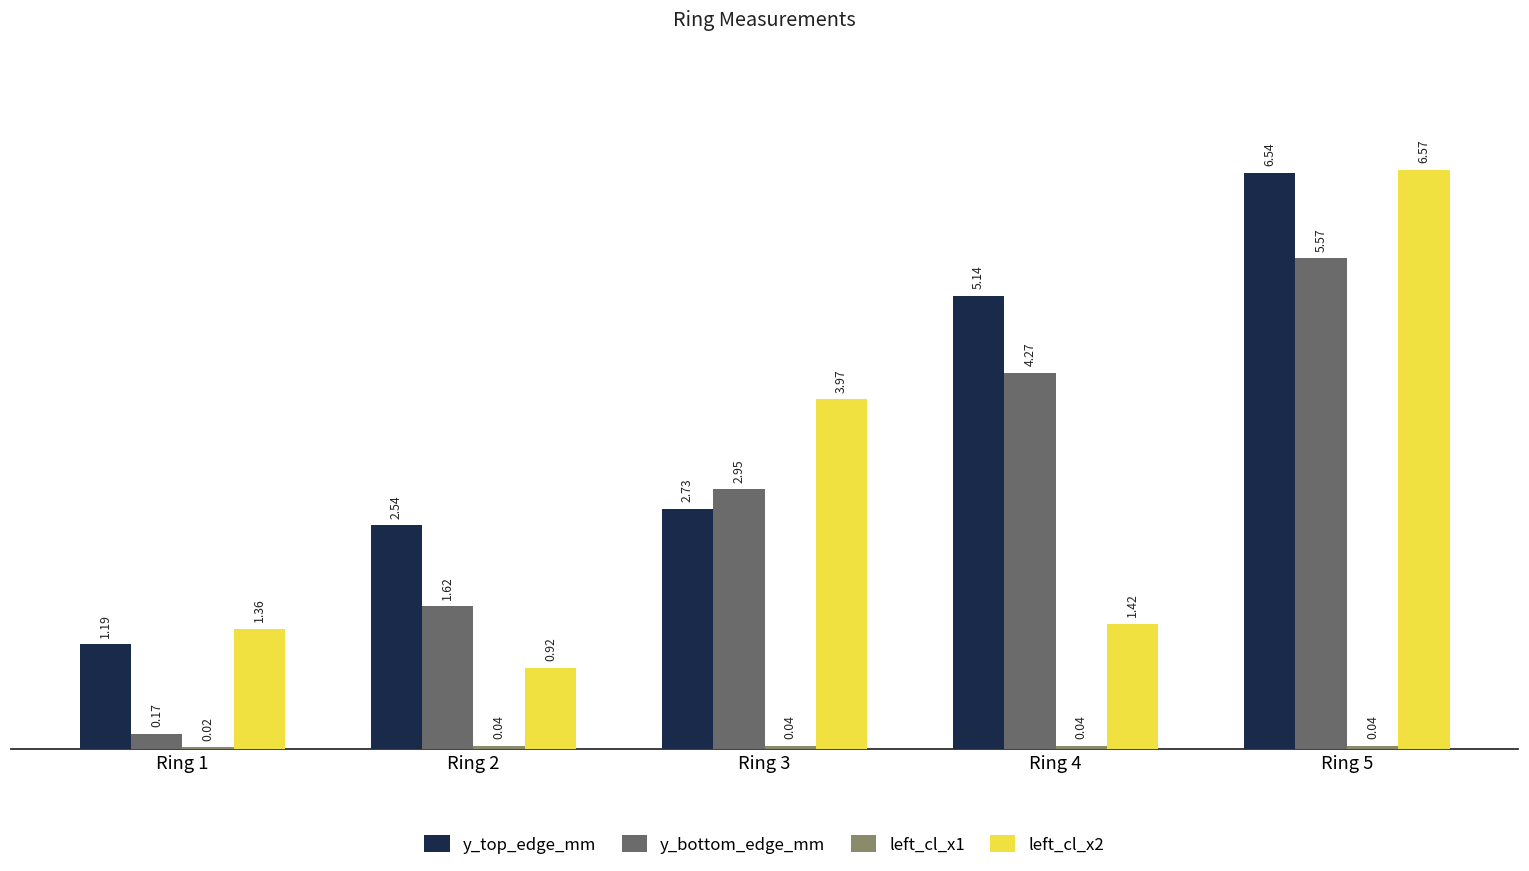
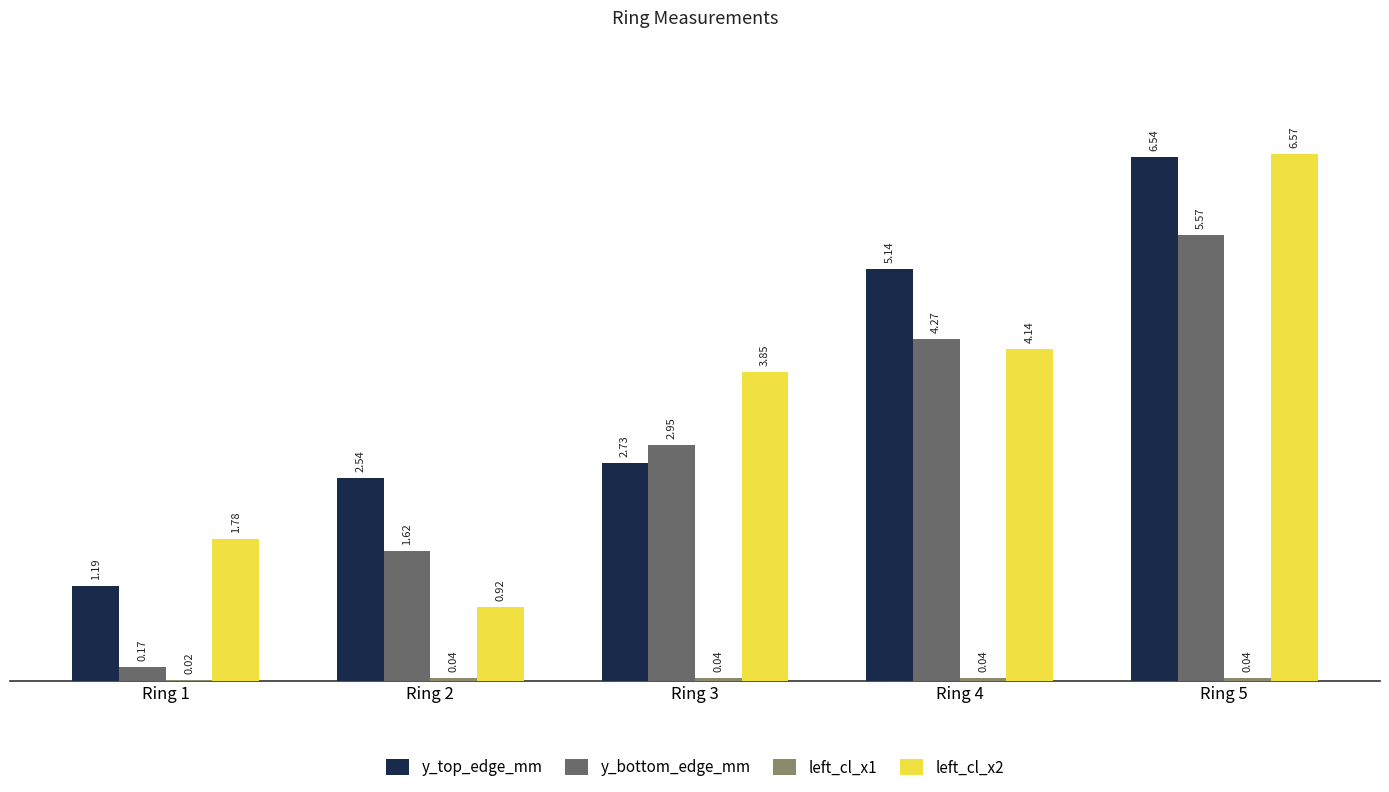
left_cl_x2, Ring 1: 1.36 -> 1.78
left_cl_x2, Ring 3: 3.97 -> 3.85
left_cl_x2, Ring 4: 1.42 -> 4.14
